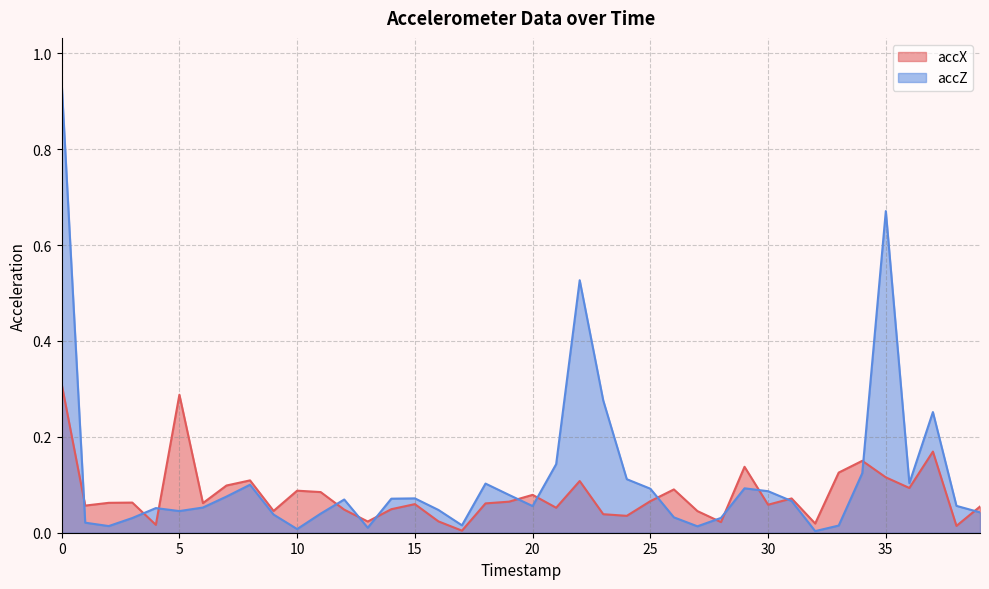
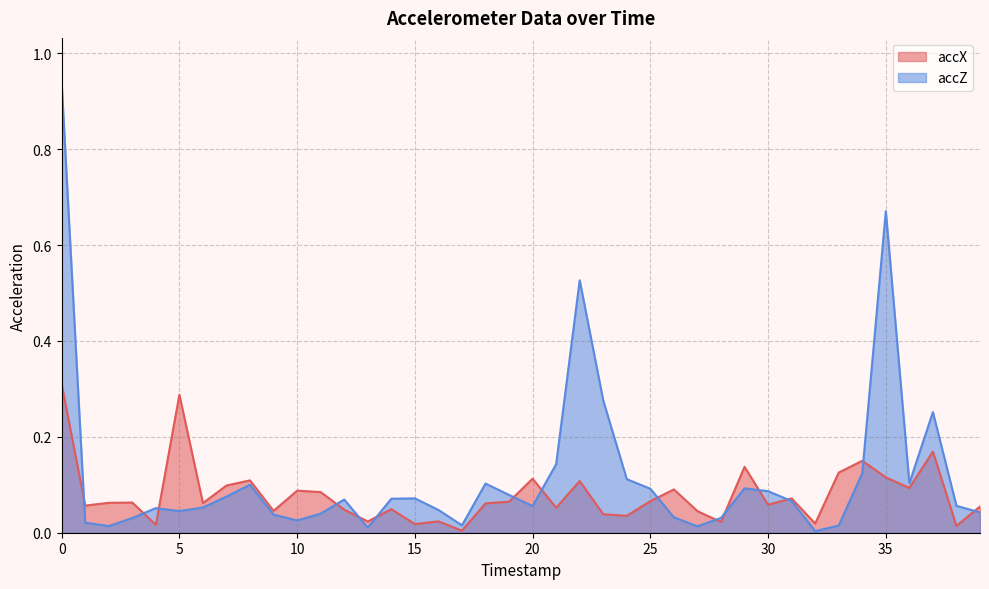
accZ, 10: 0.01 -> 0.03
accX, 15: 0.06 -> 0.02
accX, 20: 0.08 -> 0.11
